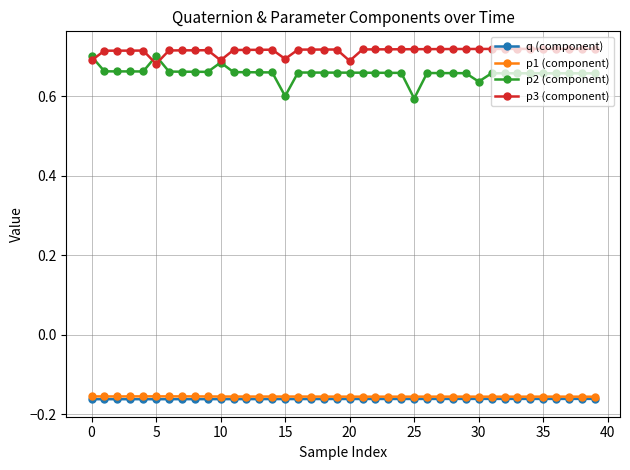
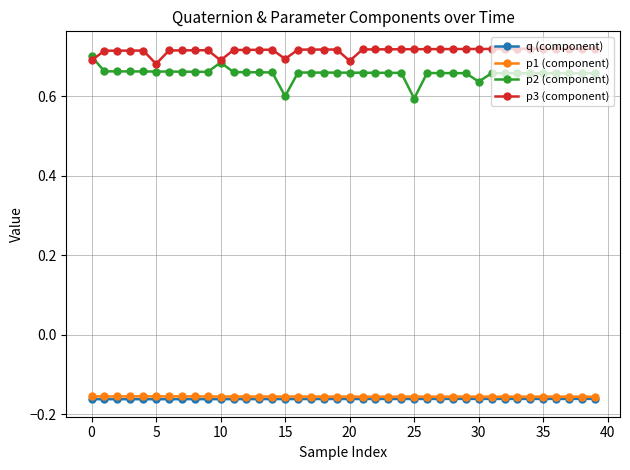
p2 (component), 5: 0.70 -> 0.66
